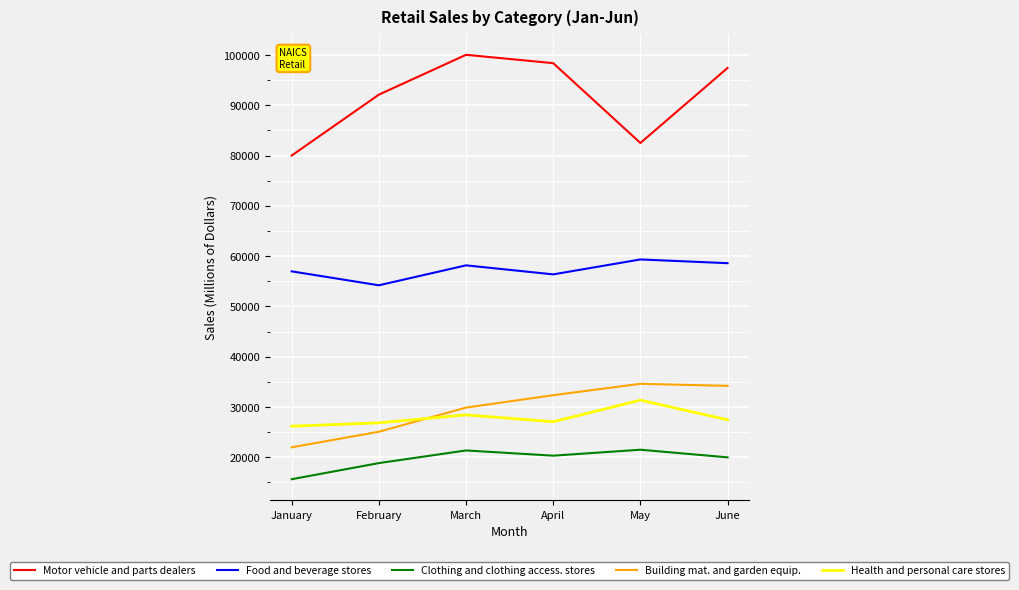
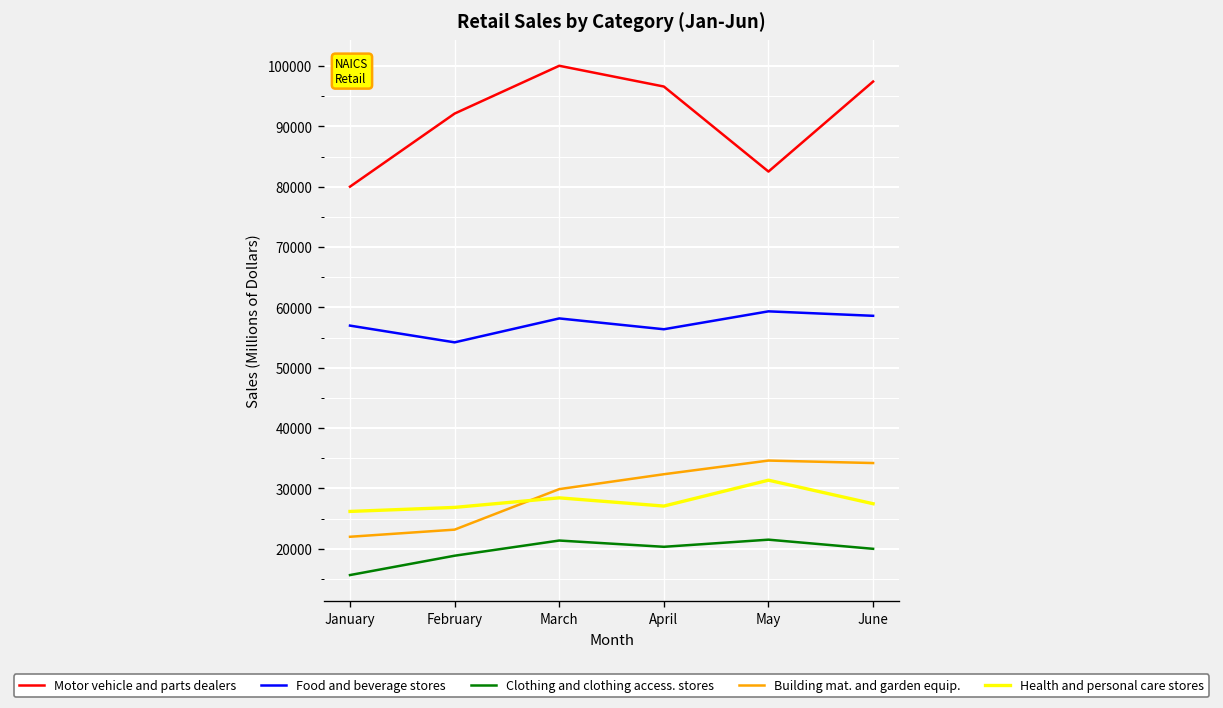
Building mat. and garden equip., February: 25000 -> 23000
Motor vehicle and parts dealers, April: 98000 -> 97000
